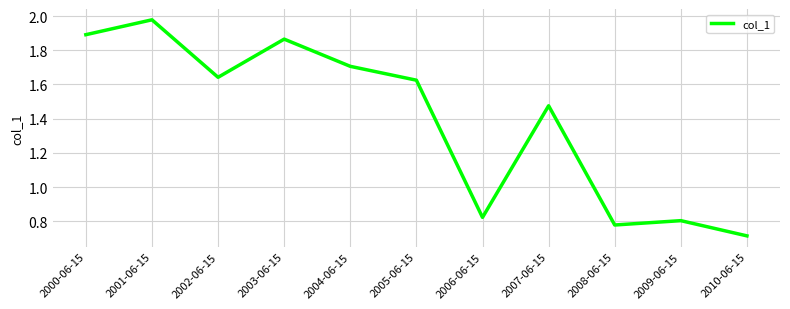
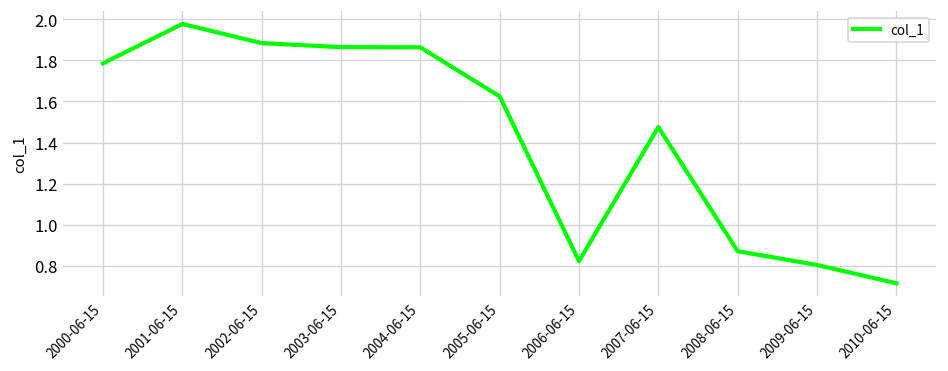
2000-06-15: 1.89 -> 1.79
2002-06-15: 1.64 -> 1.88
2004-06-15: 1.71 -> 1.86
2008-06-15: 0.78 -> 0.87
